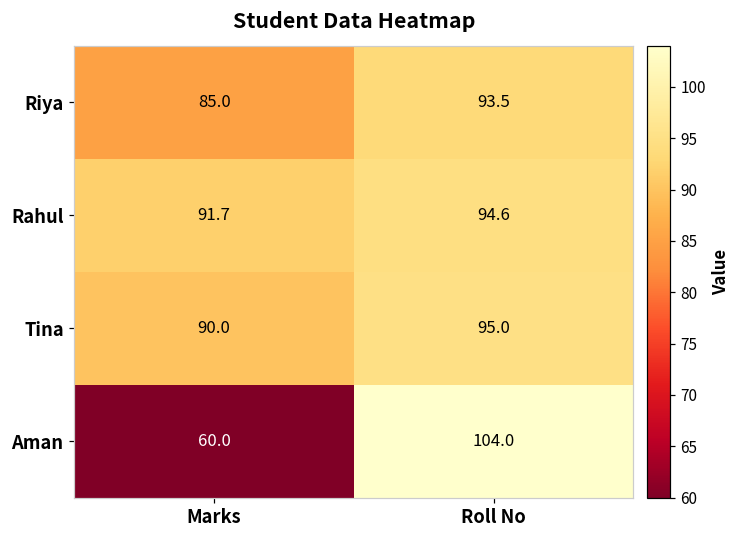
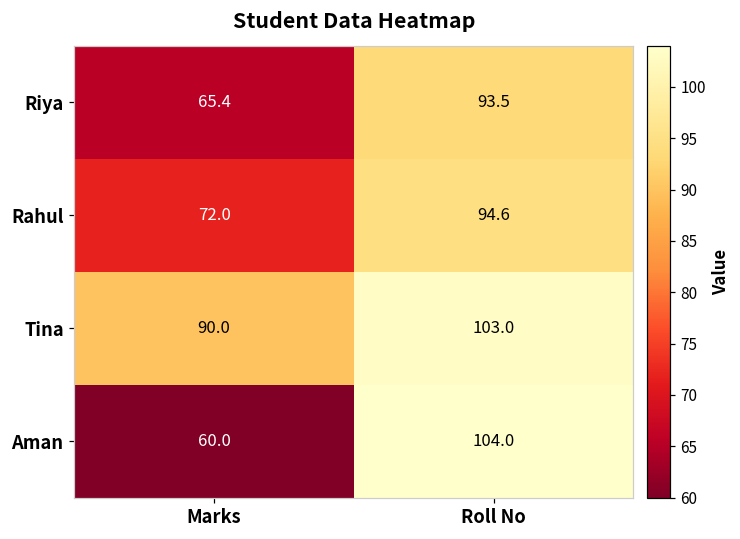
Riya, Marks: 85.0 -> 65.4
Rahul, Marks: 91.7 -> 72.0
Tina, Roll No: 95.0 -> 103.0
